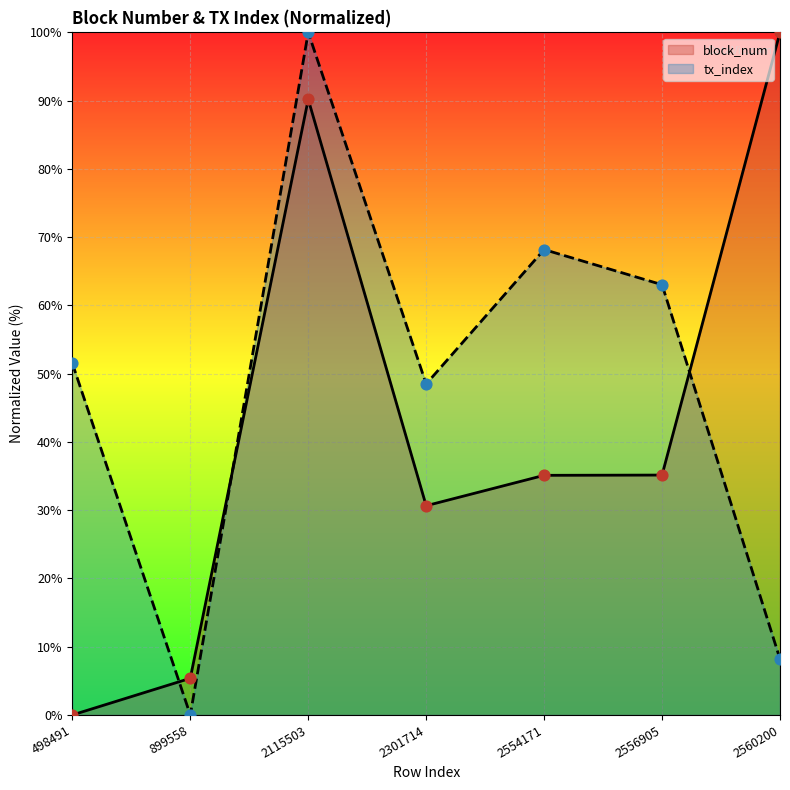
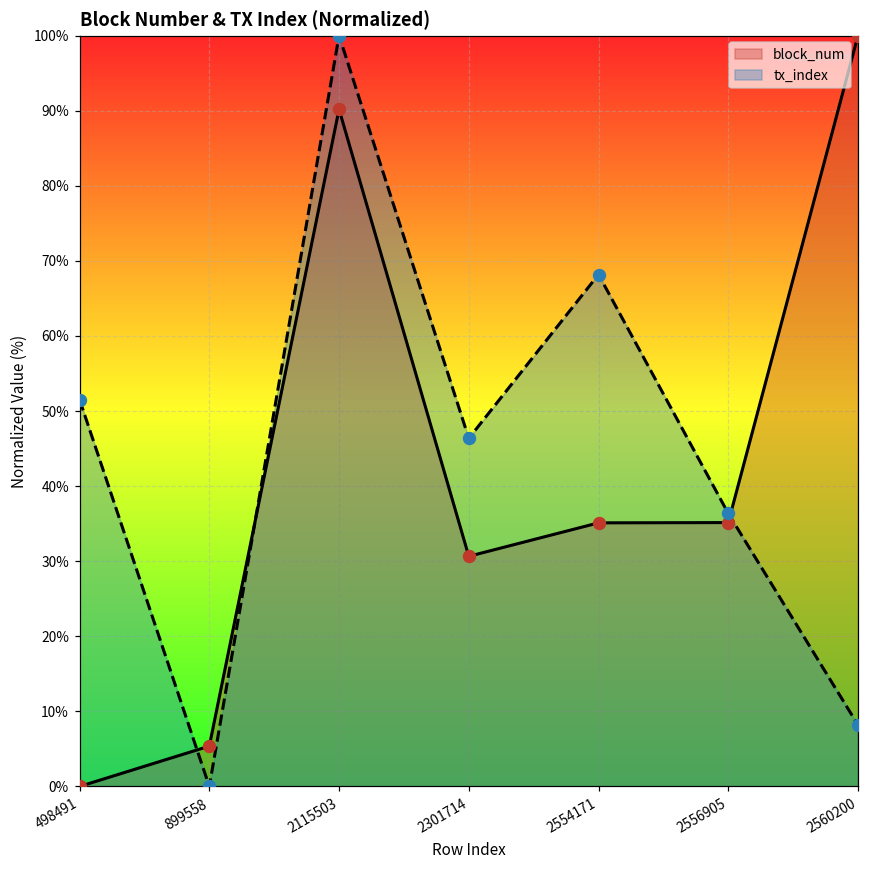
tx_index, 2301714: 48% -> 46%
tx_index, 2556905: 63% -> 36%
